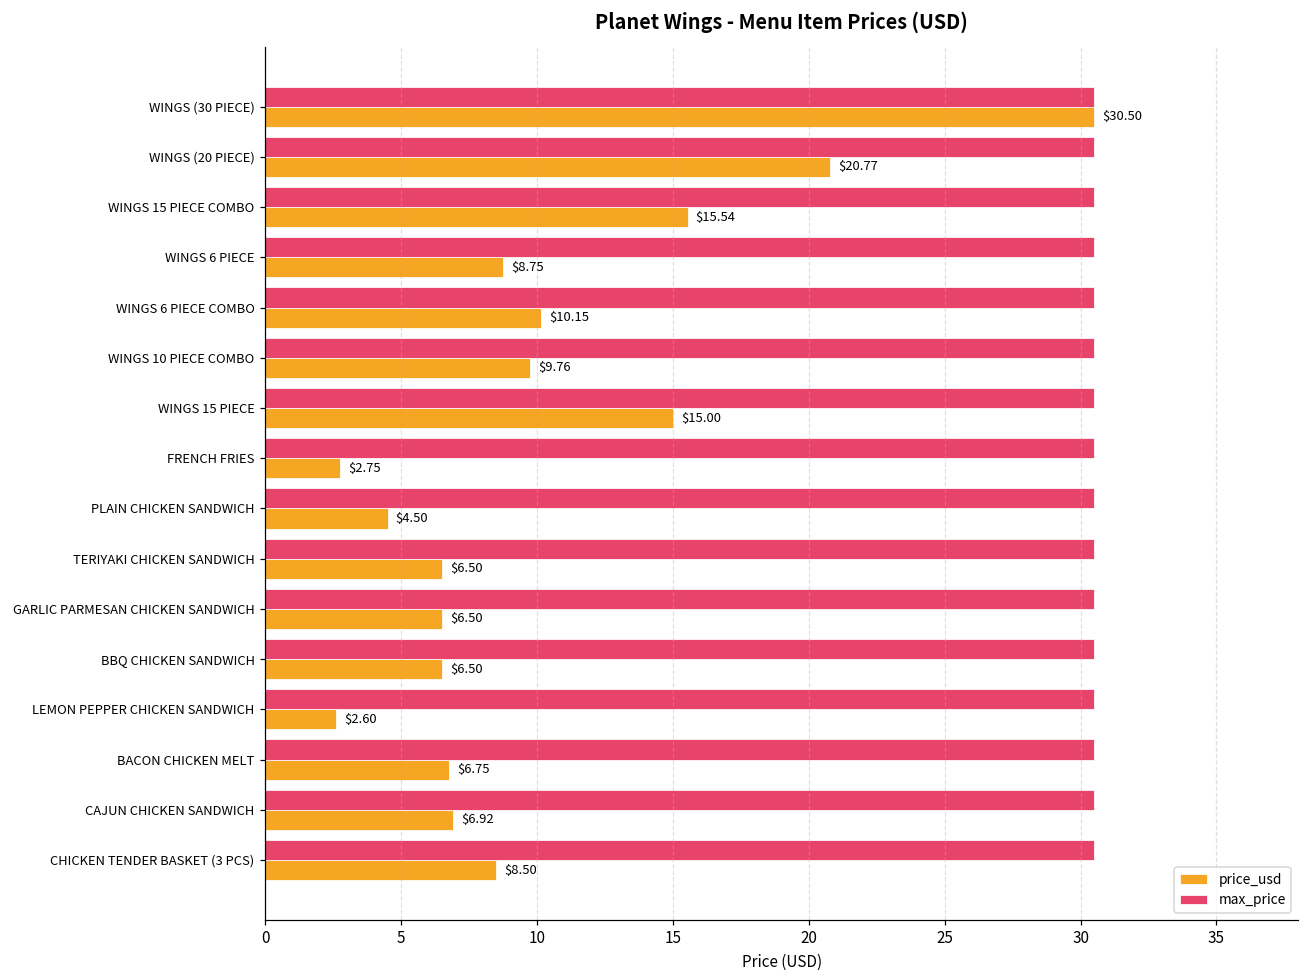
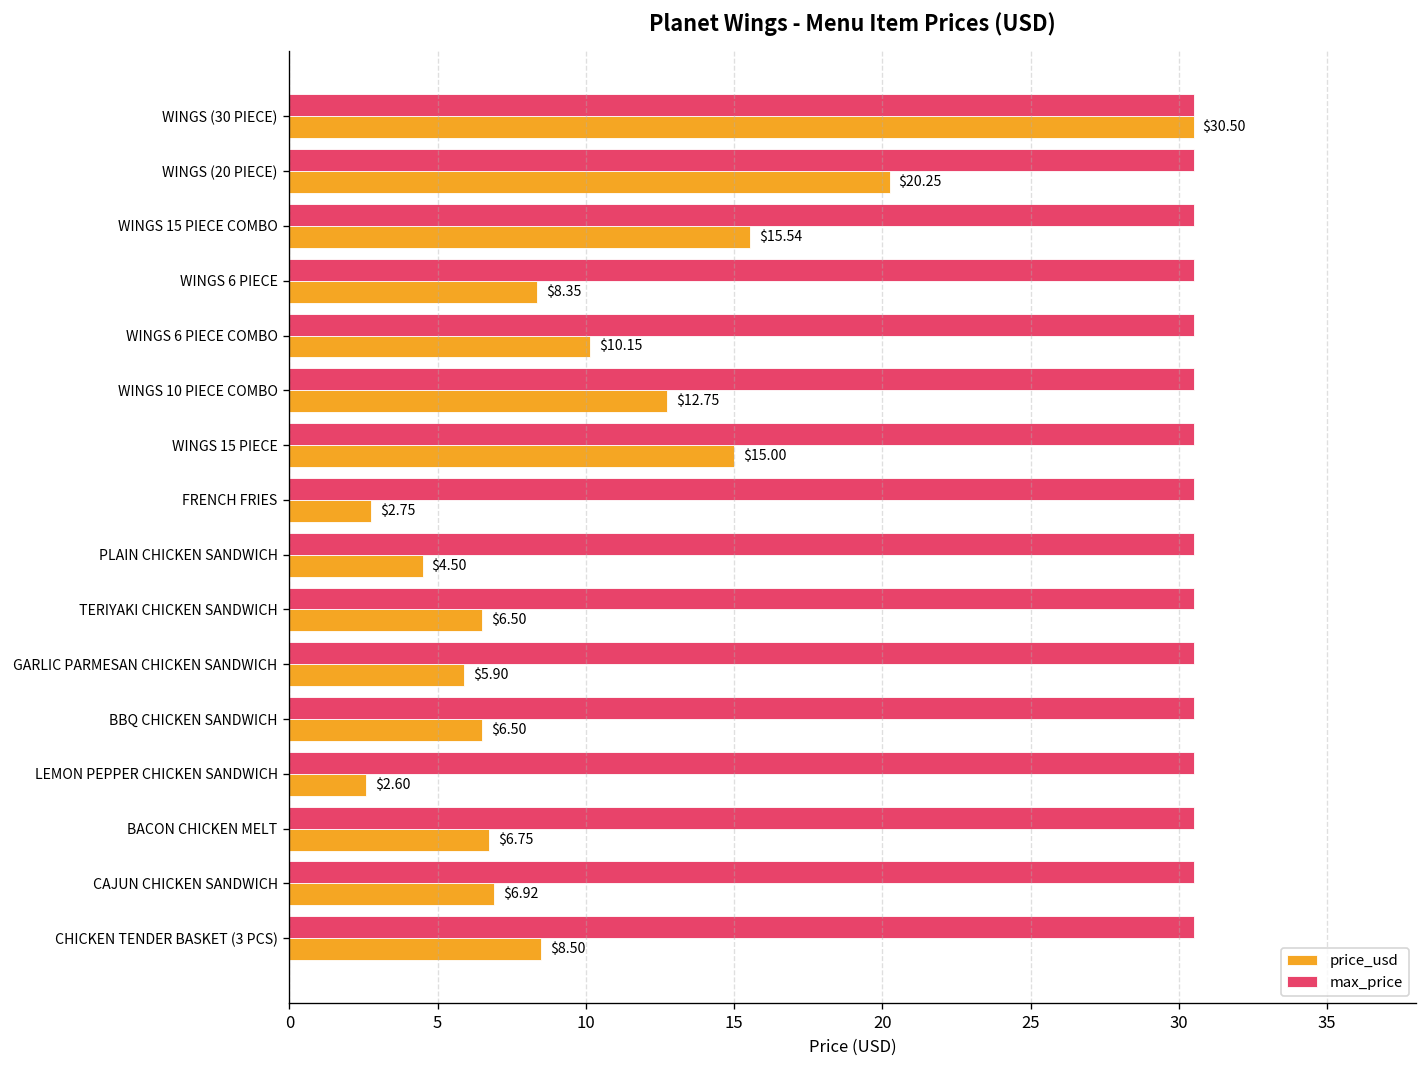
price_usd, WINGS (20 PIECE): $20.77 -> $20.25
price_usd, WINGS 6 PIECE: $8.75 -> $8.35
price_usd, WINGS 10 PIECE COMBO: $9.76 -> $12.75
price_usd, GARLIC PARMESAN CHICKEN SANDWICH: $6.50 -> $5.90
